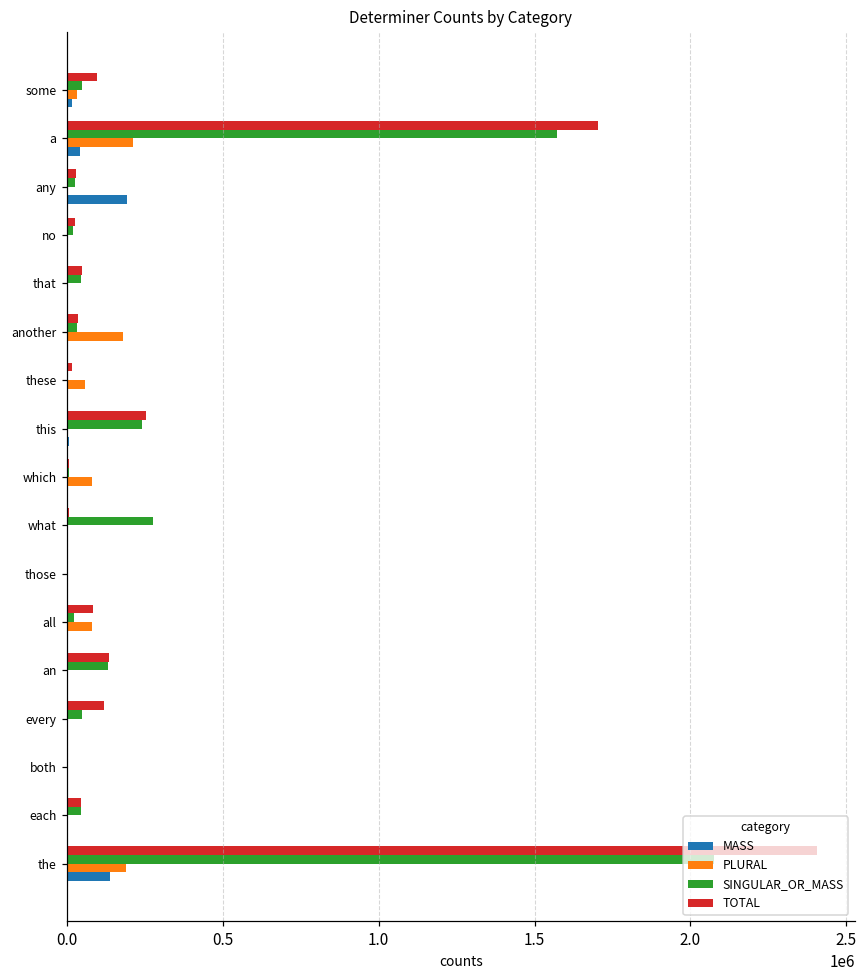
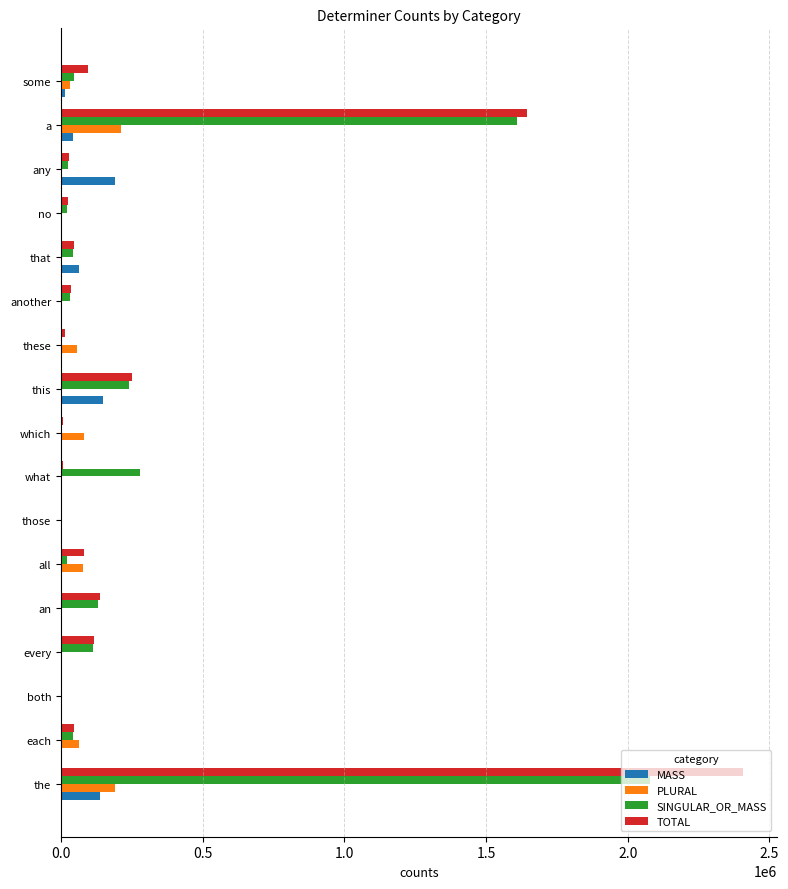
TOTAL, a: 1700000 -> 1640000
SINGULAR_OR_MASS, a: 1570000 -> 1610000
MASS, that: 0 -> 60000
PLURAL, another: 180000 -> 0
MASS, this: 10000 -> 150000
SINGULAR_OR_MASS, every: 50000 -> 110000
PLURAL, each: 0 -> 60000
